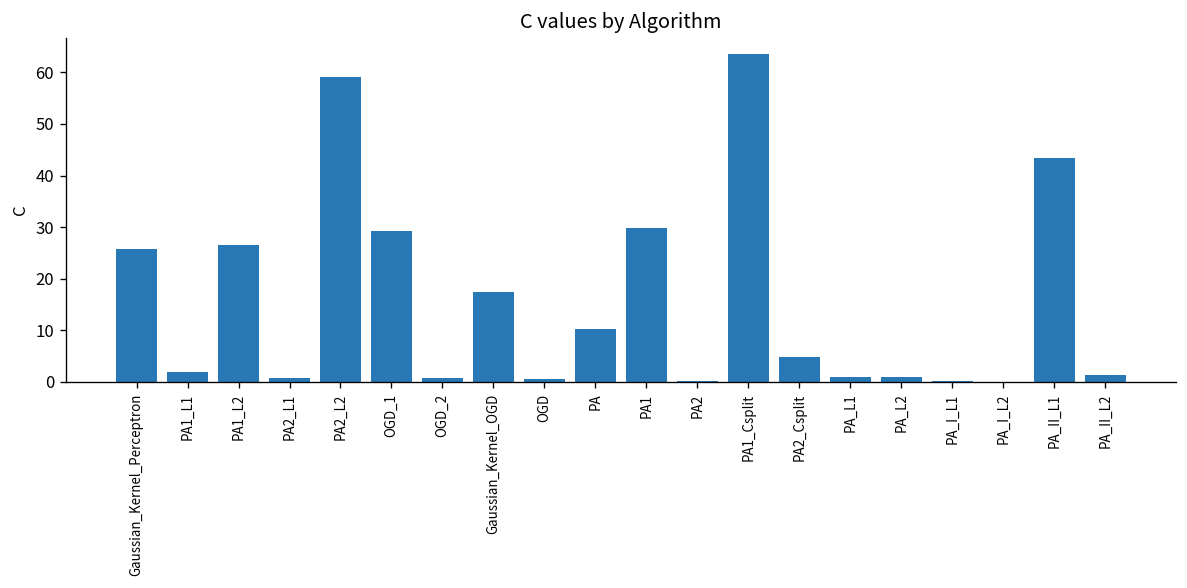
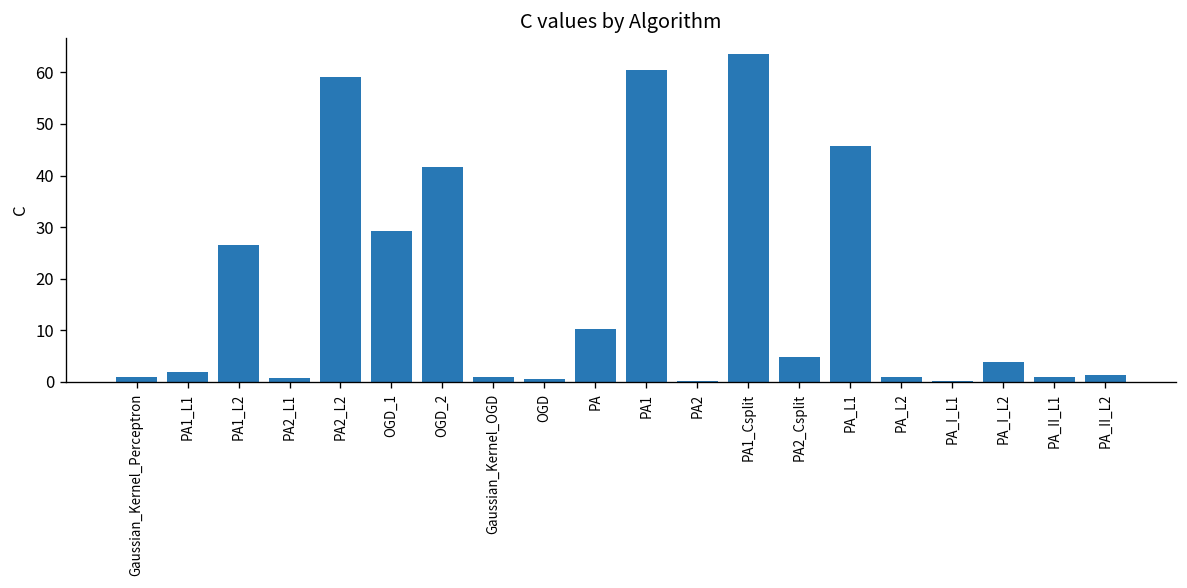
Gaussian_Kernel_Perceptron: 26 -> 1
OGD_2: 1 -> 42
Gaussian_Kernel_OGD: 17 -> 1
PA1: 30 -> 60
PA_L1: 1 -> 46
PA_I_L2: 0 -> 4
PA_II_L1: 43 -> 1
